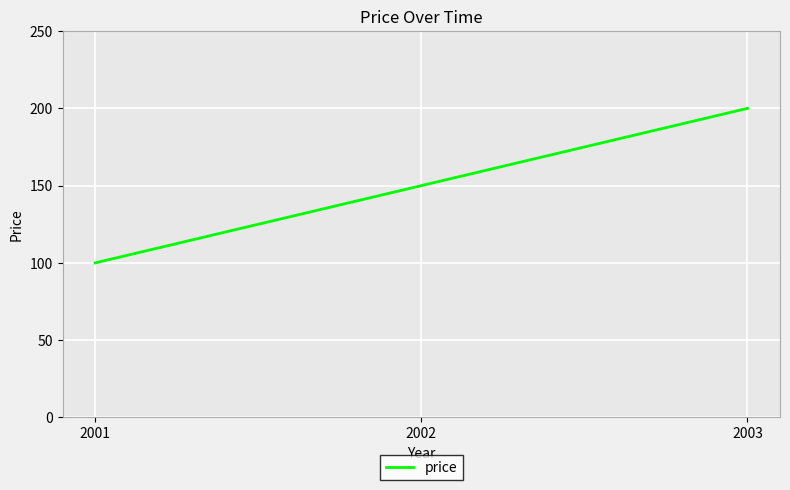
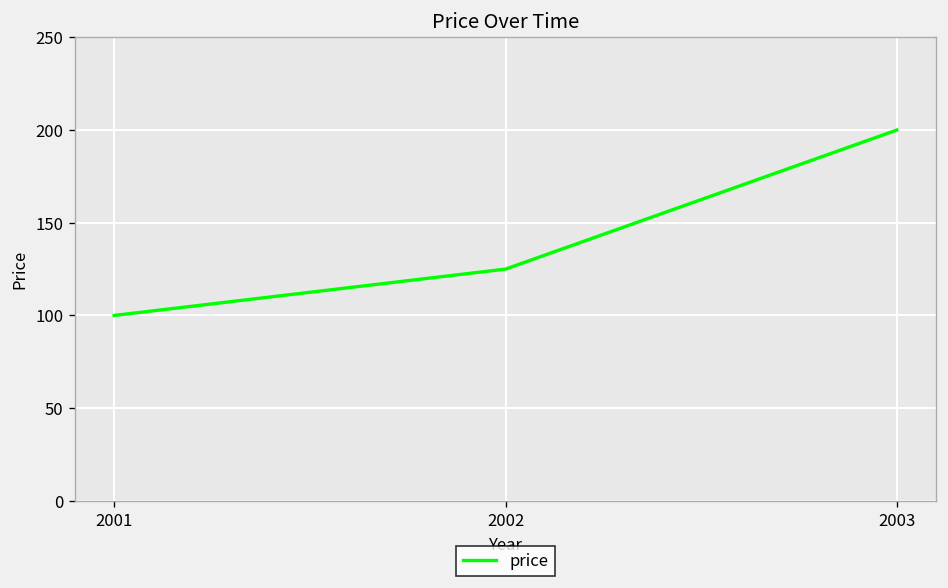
2002: 150 -> 125
